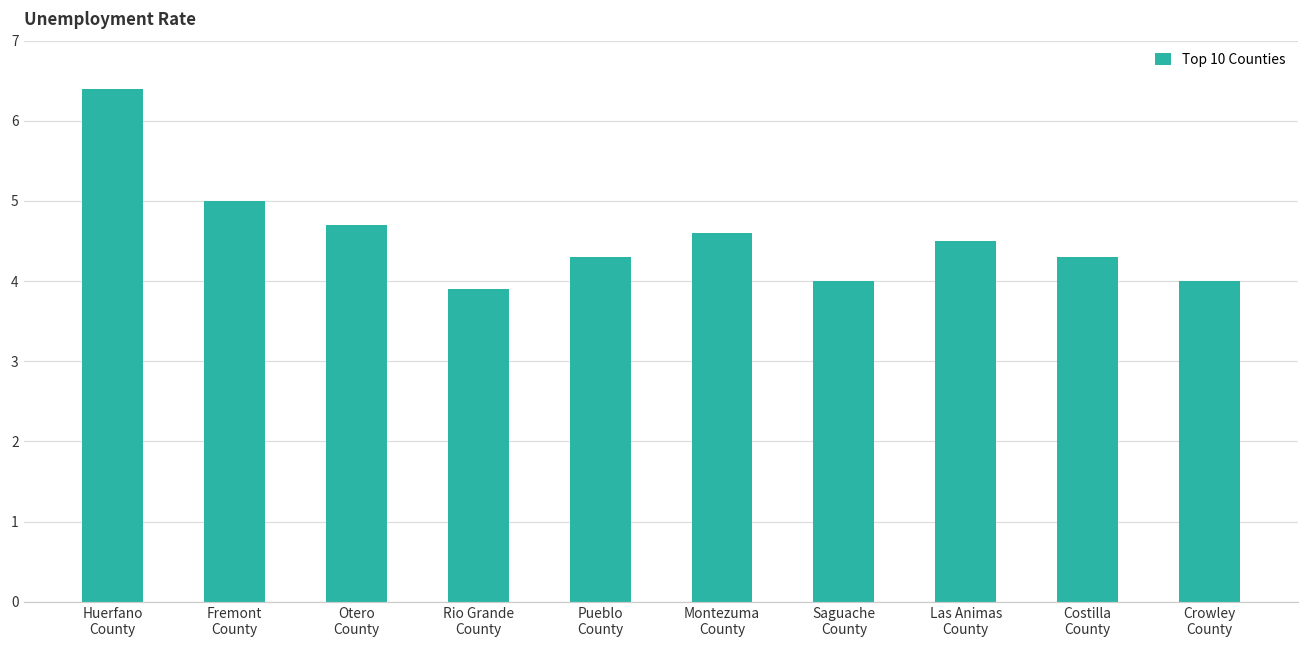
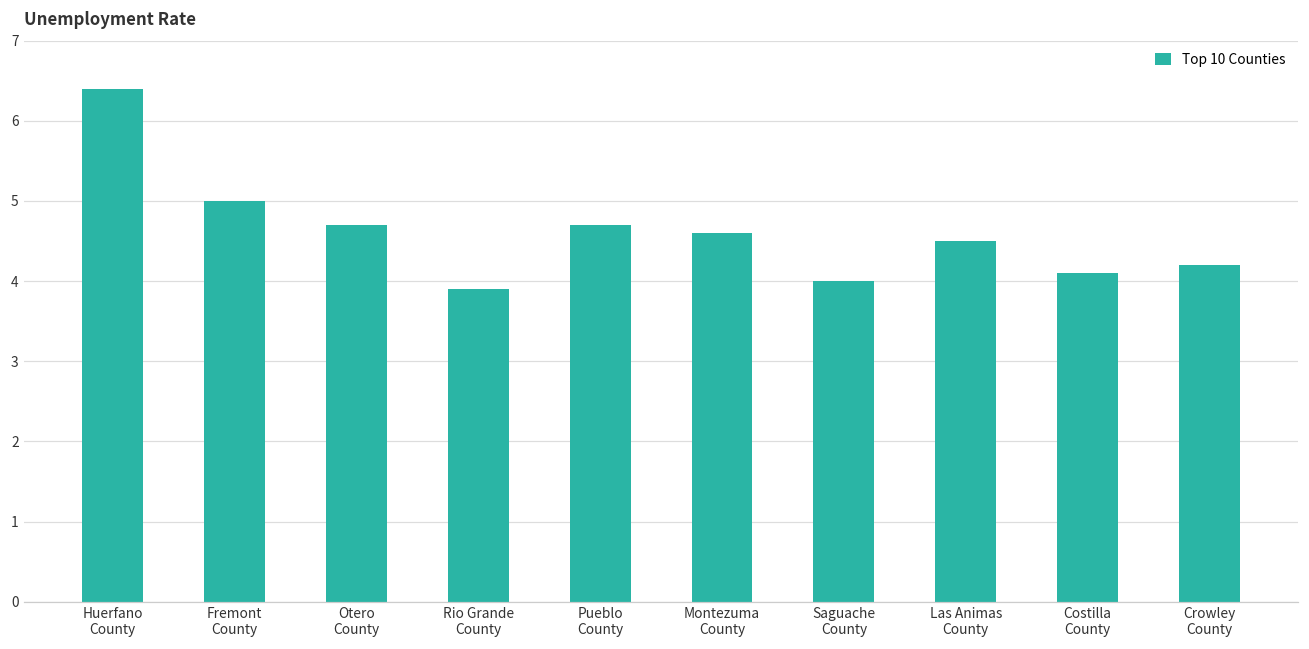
Pueblo County: 4.3 -> 4.7
Costilla County: 4.3 -> 4.1
Crowley County: 4.0 -> 4.2
